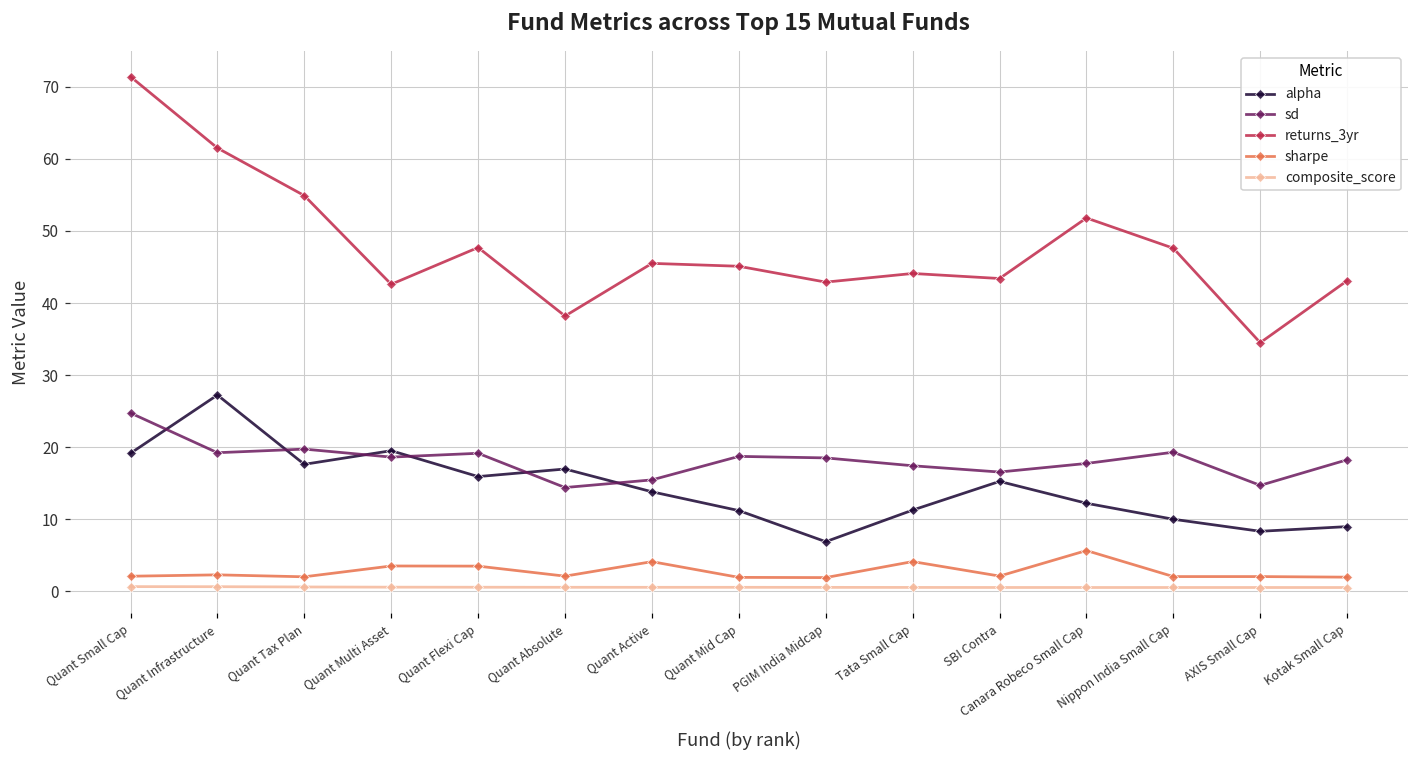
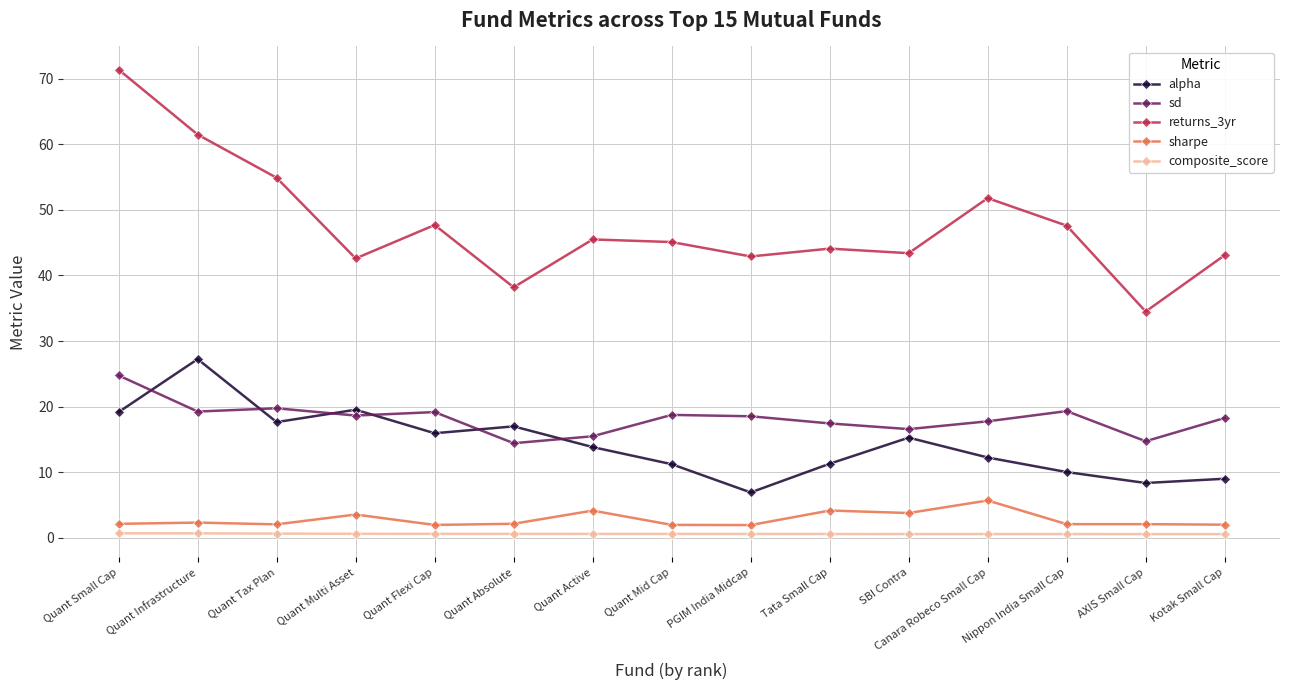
sharpe, Quant Flexi Cap: 4 -> 2
sharpe, SBI Contra: 2 -> 4
